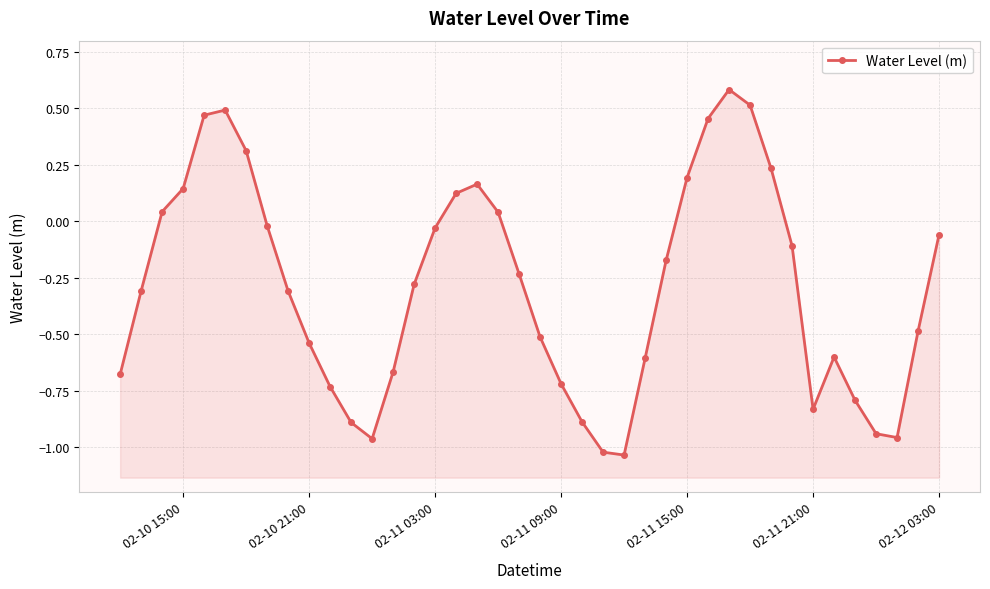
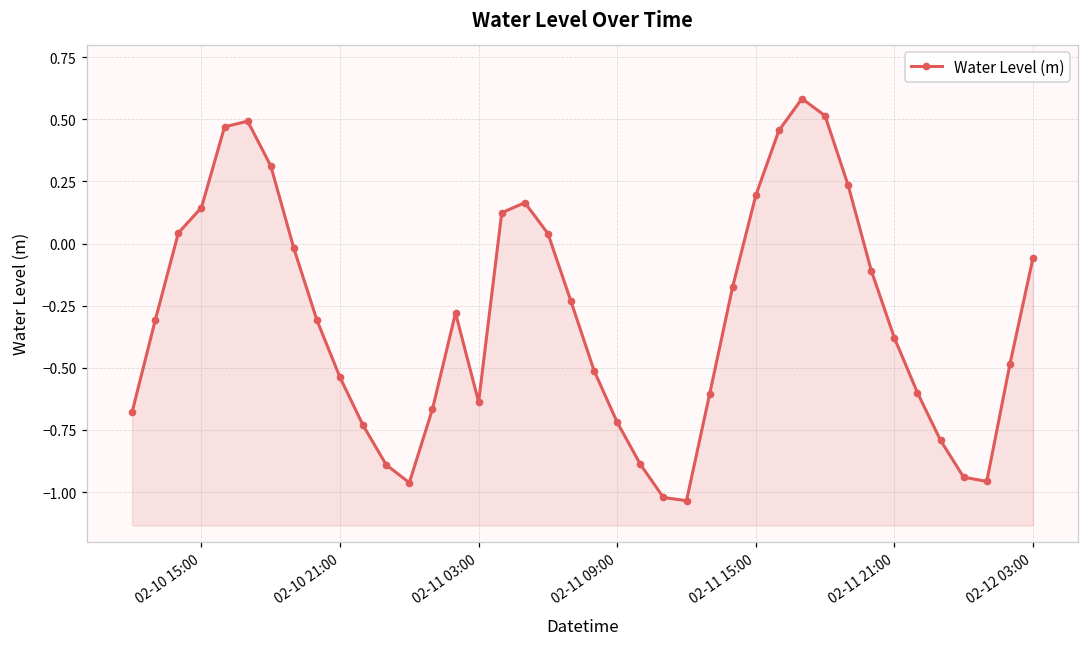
02-11 03:00: -0.03 -> -0.64
02-11 21:00: -0.83 -> -0.38
